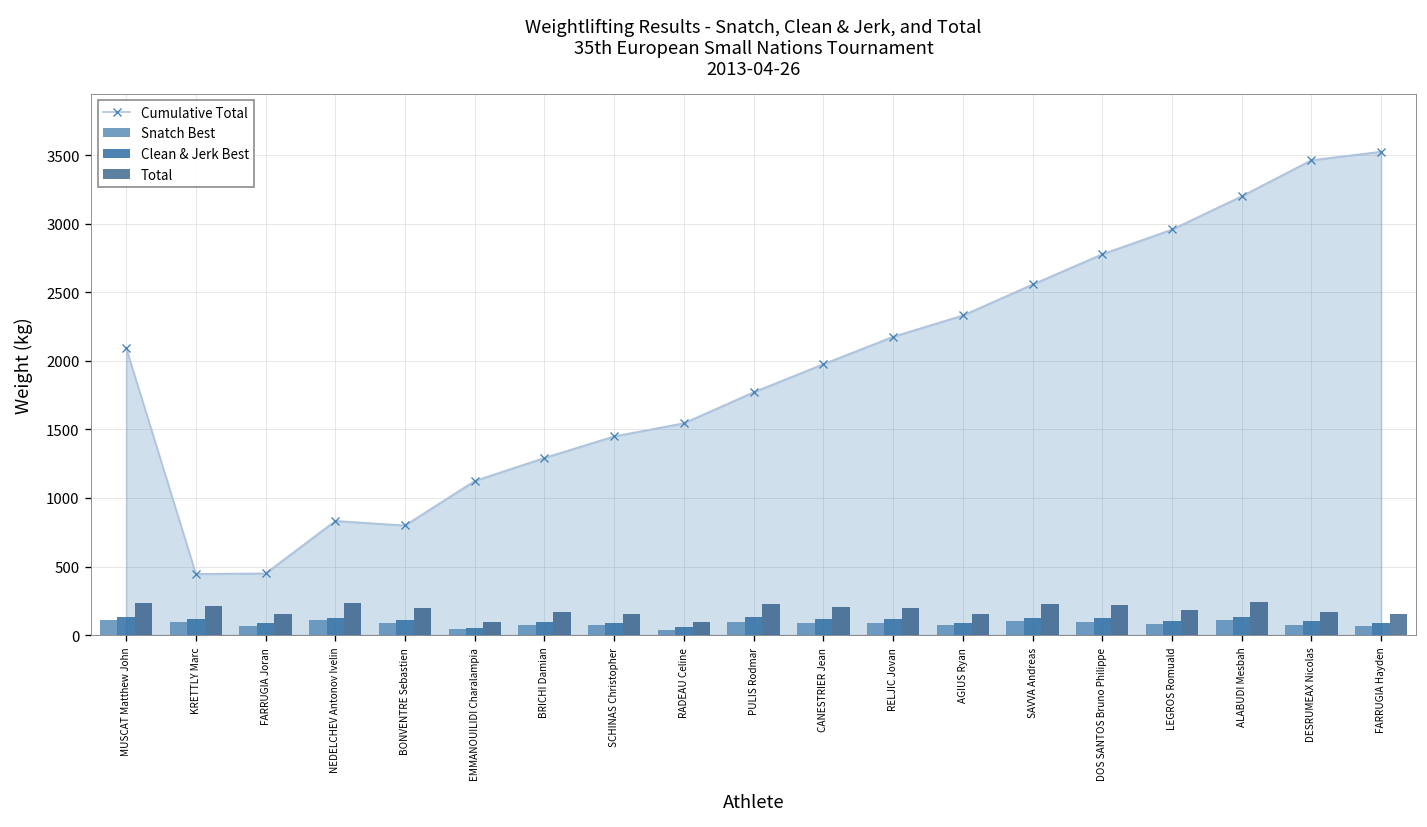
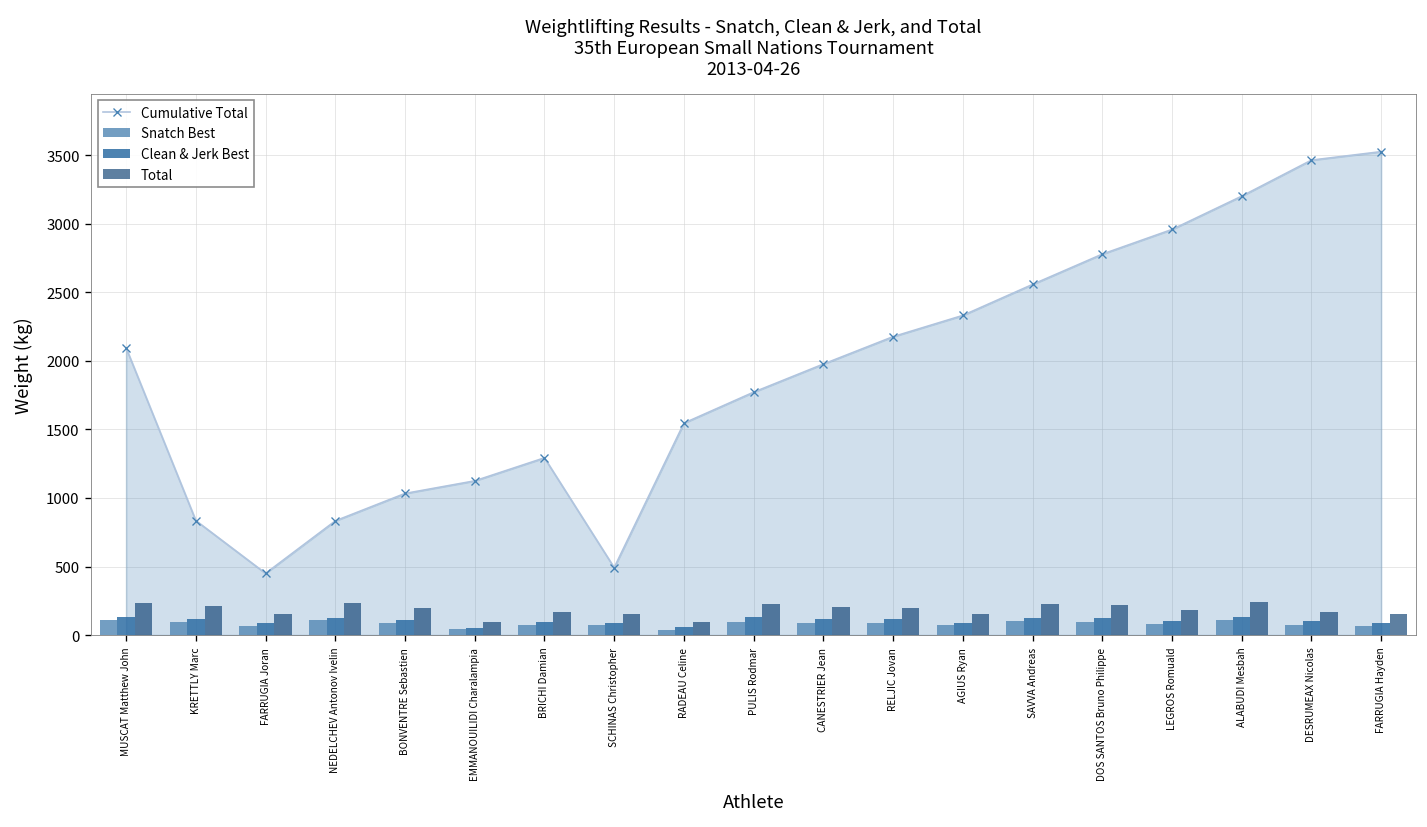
Cumulative Total, KRETTLY Marc: 450 -> 840
Cumulative Total, BONVENTRE Sebastien: 800 -> 1030
Cumulative Total, SCHINAS Christopher: 1450 -> 490
